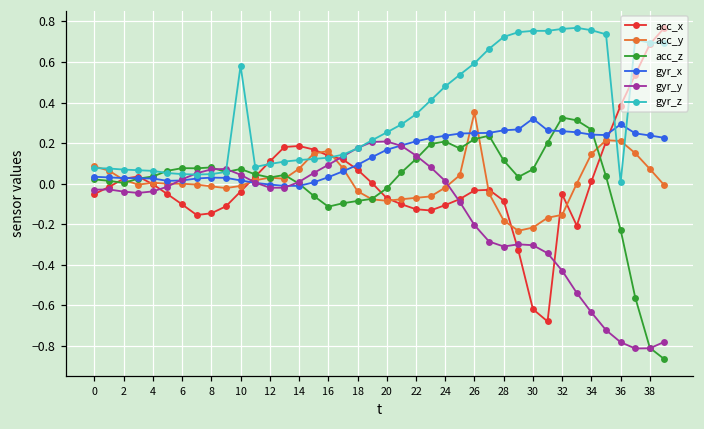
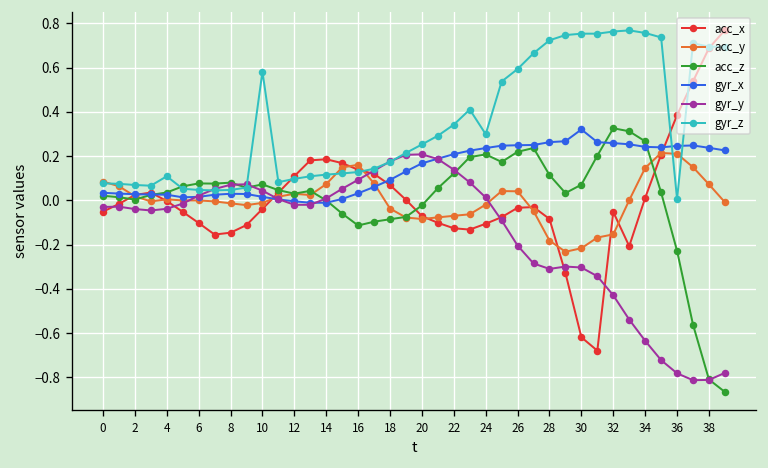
gyr_z, 4: 0.06 -> 0.11
gyr_z, 24: 0.48 -> 0.30
acc_y, 26: 0.35 -> 0.04
gyr_x, 36: 0.29 -> 0.25
